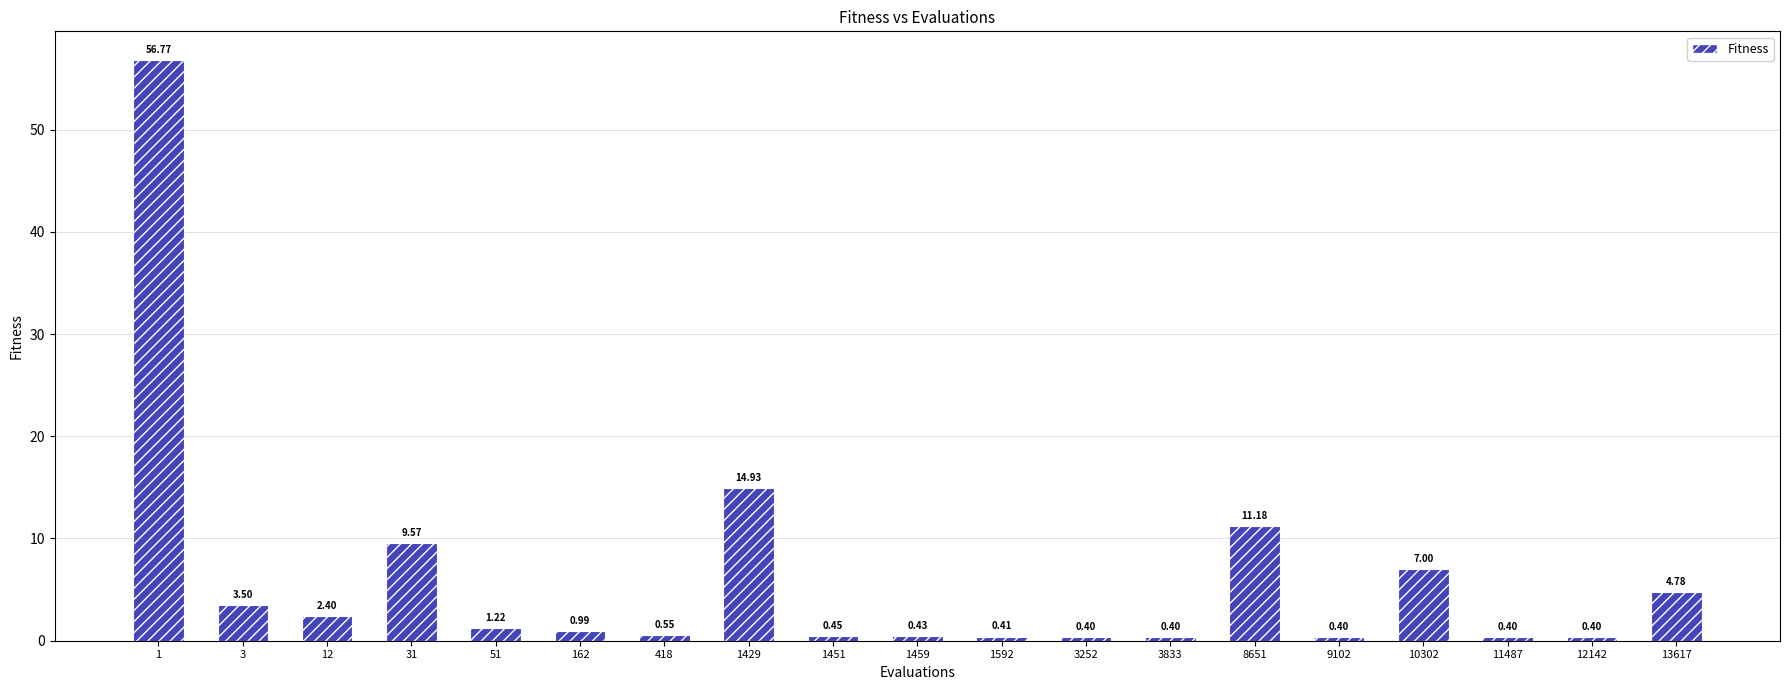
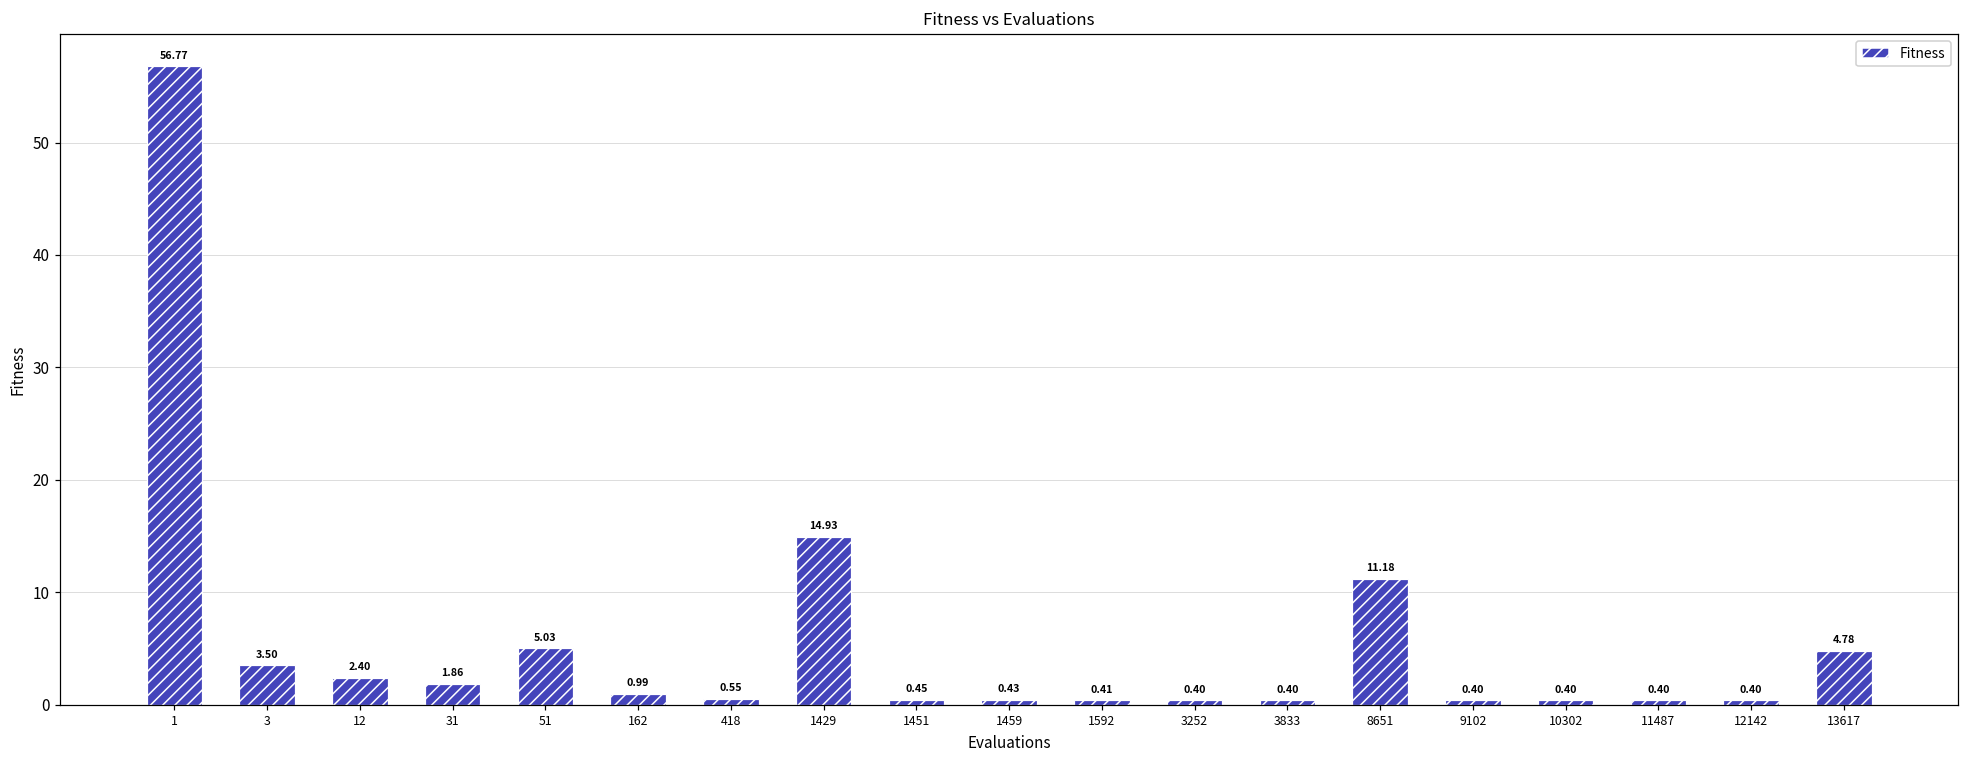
31: 9.57 -> 1.86
51: 1.22 -> 5.03
10302: 7.00 -> 0.40
